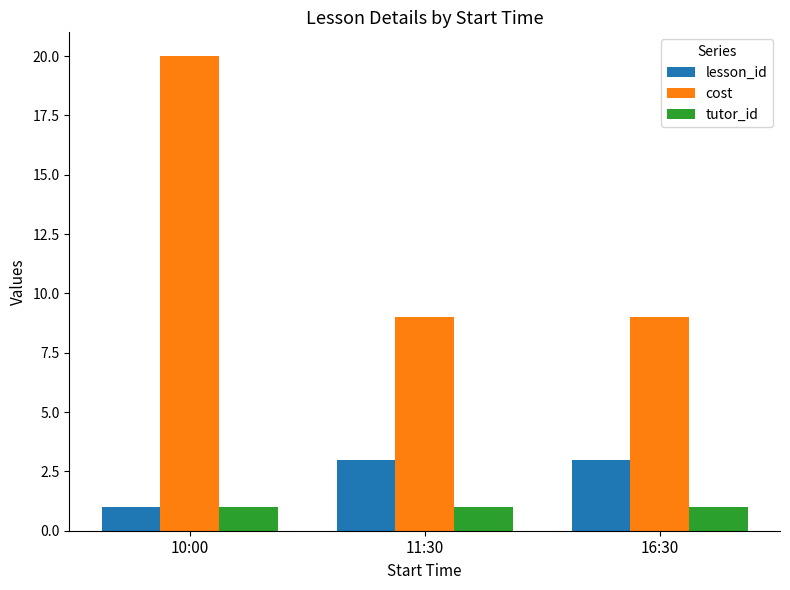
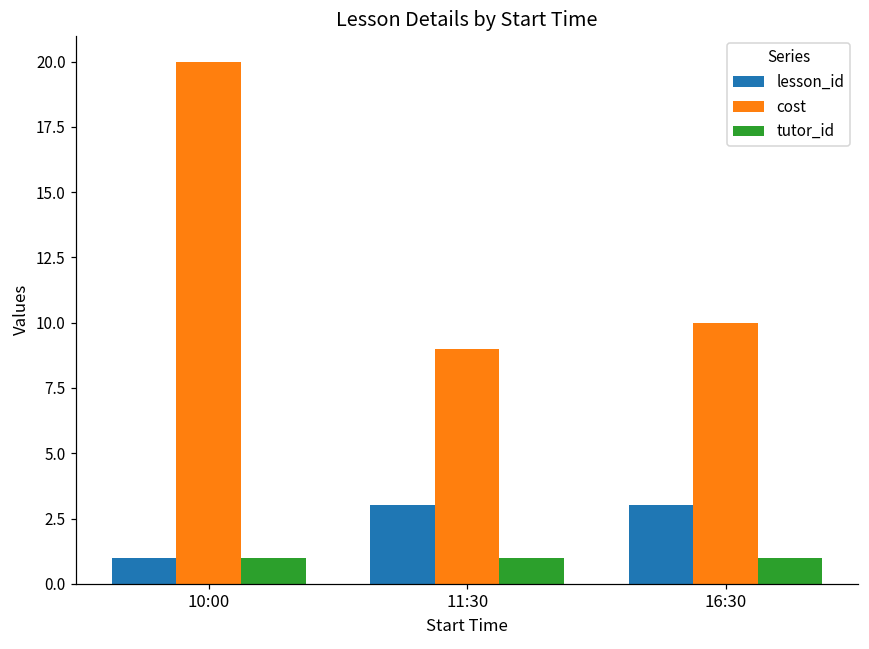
cost, 16:30: 9 -> 10
